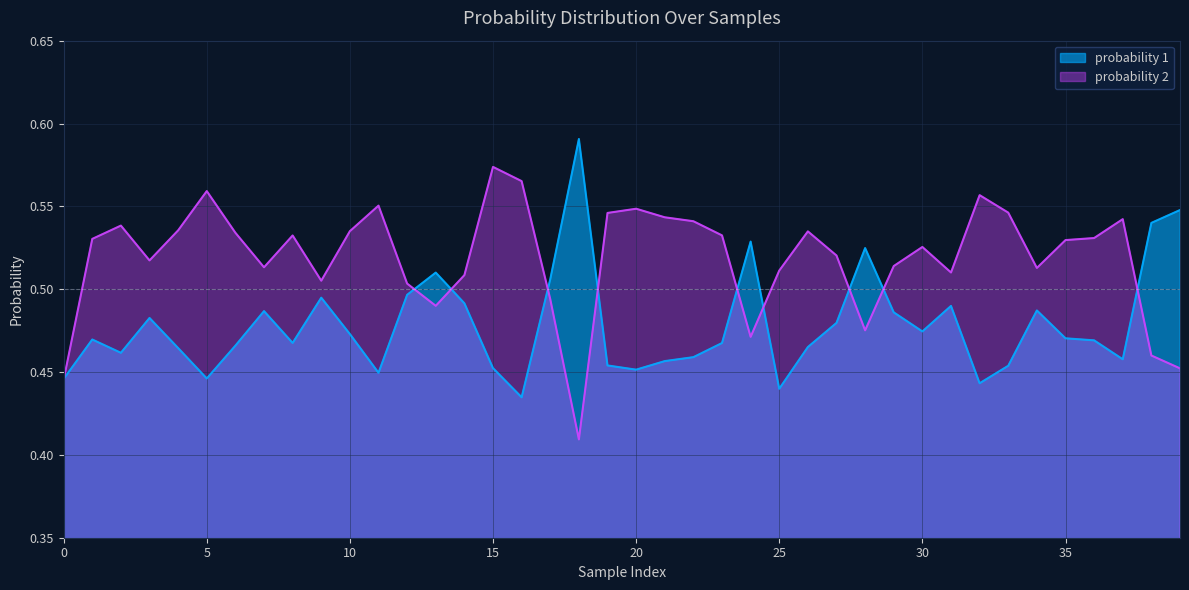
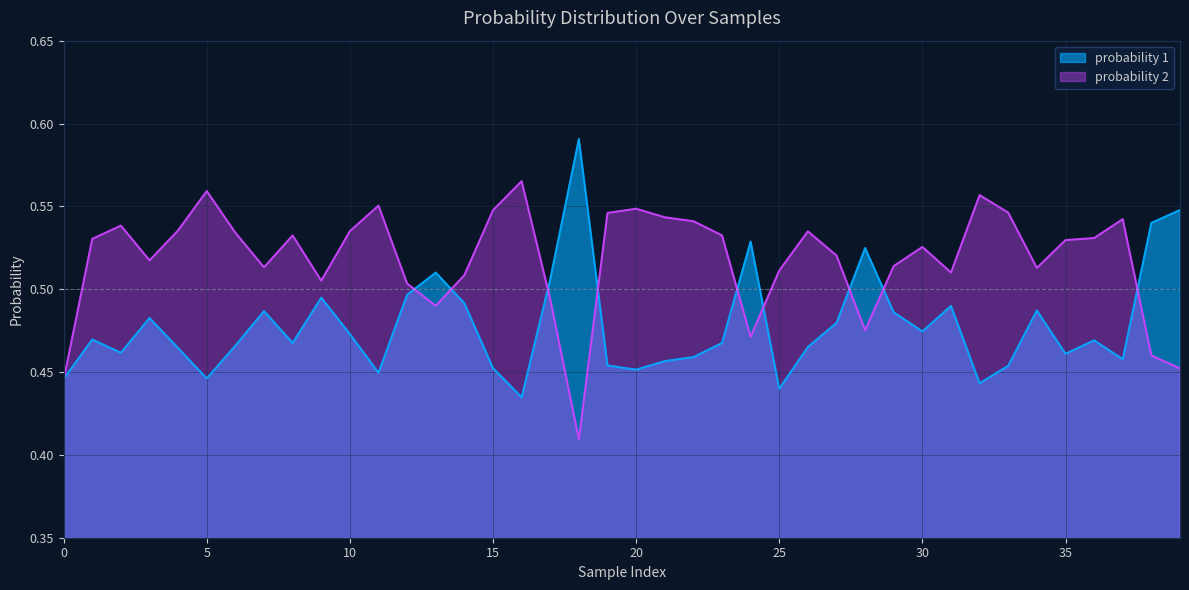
probability 2, 15: 0.574 -> 0.548
probability 1, 35: 0.470 -> 0.461
